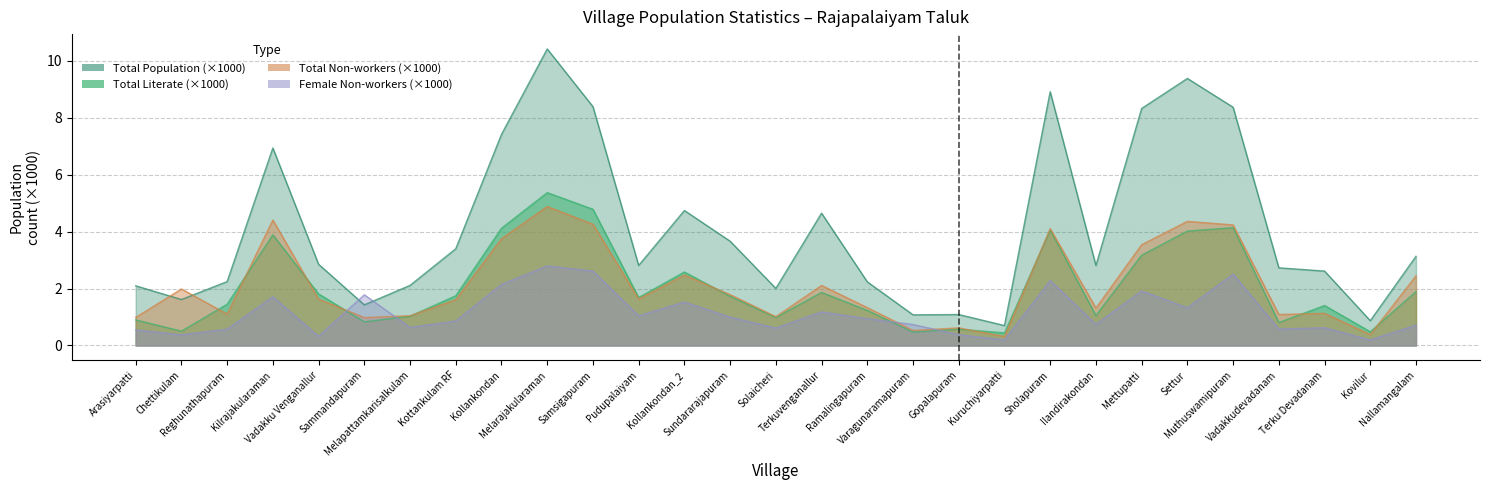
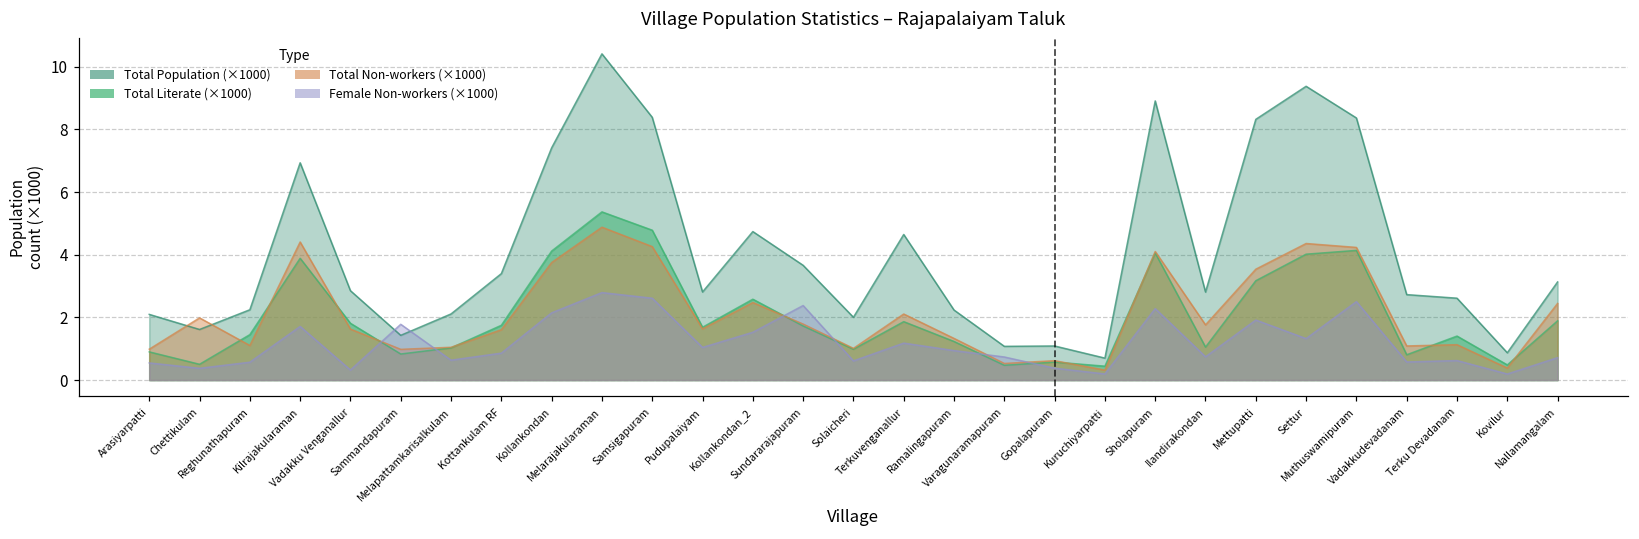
Female Non-workers (×1000), Sundararajapuram: 1.0 -> 2.4
Total Non-workers (×1000), Ilandirakondan: 1.3 -> 1.8
